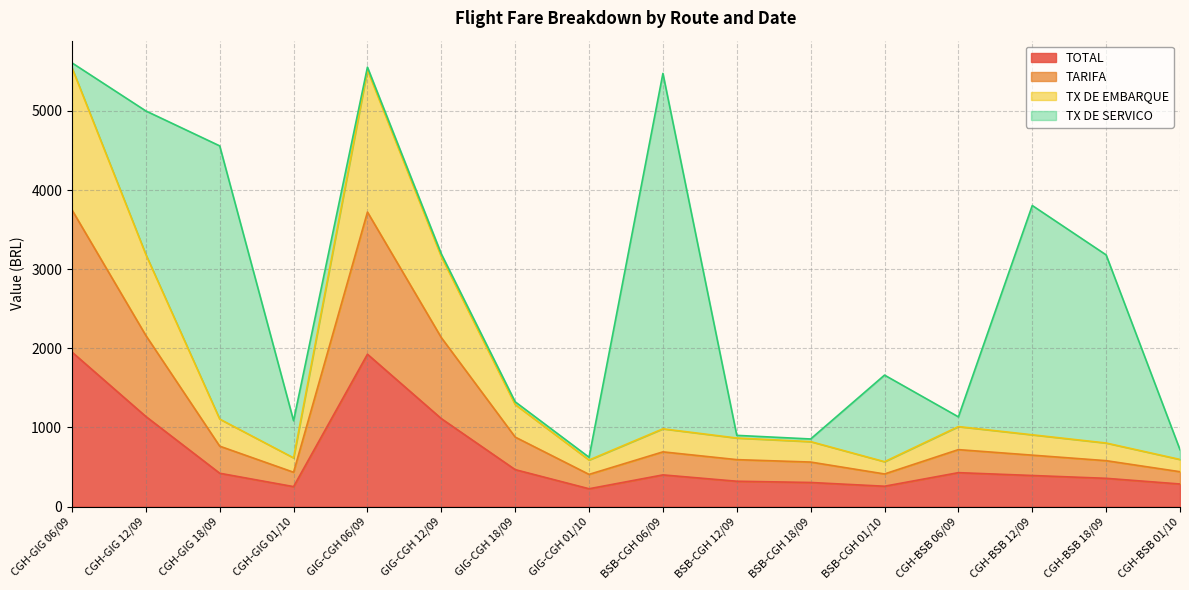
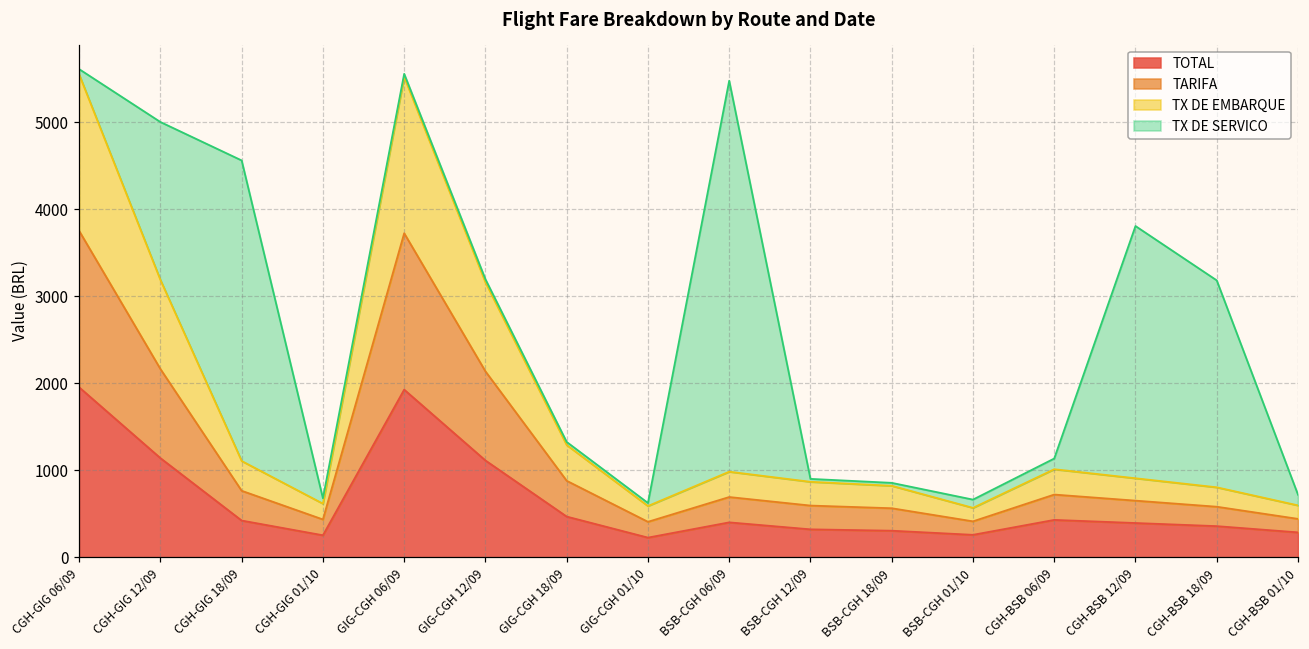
TX DE SERVICO, CGH-GIG 01/10: 500 -> 100
TX DE SERVICO, BSB-CGH 01/10: 1100 -> 100
